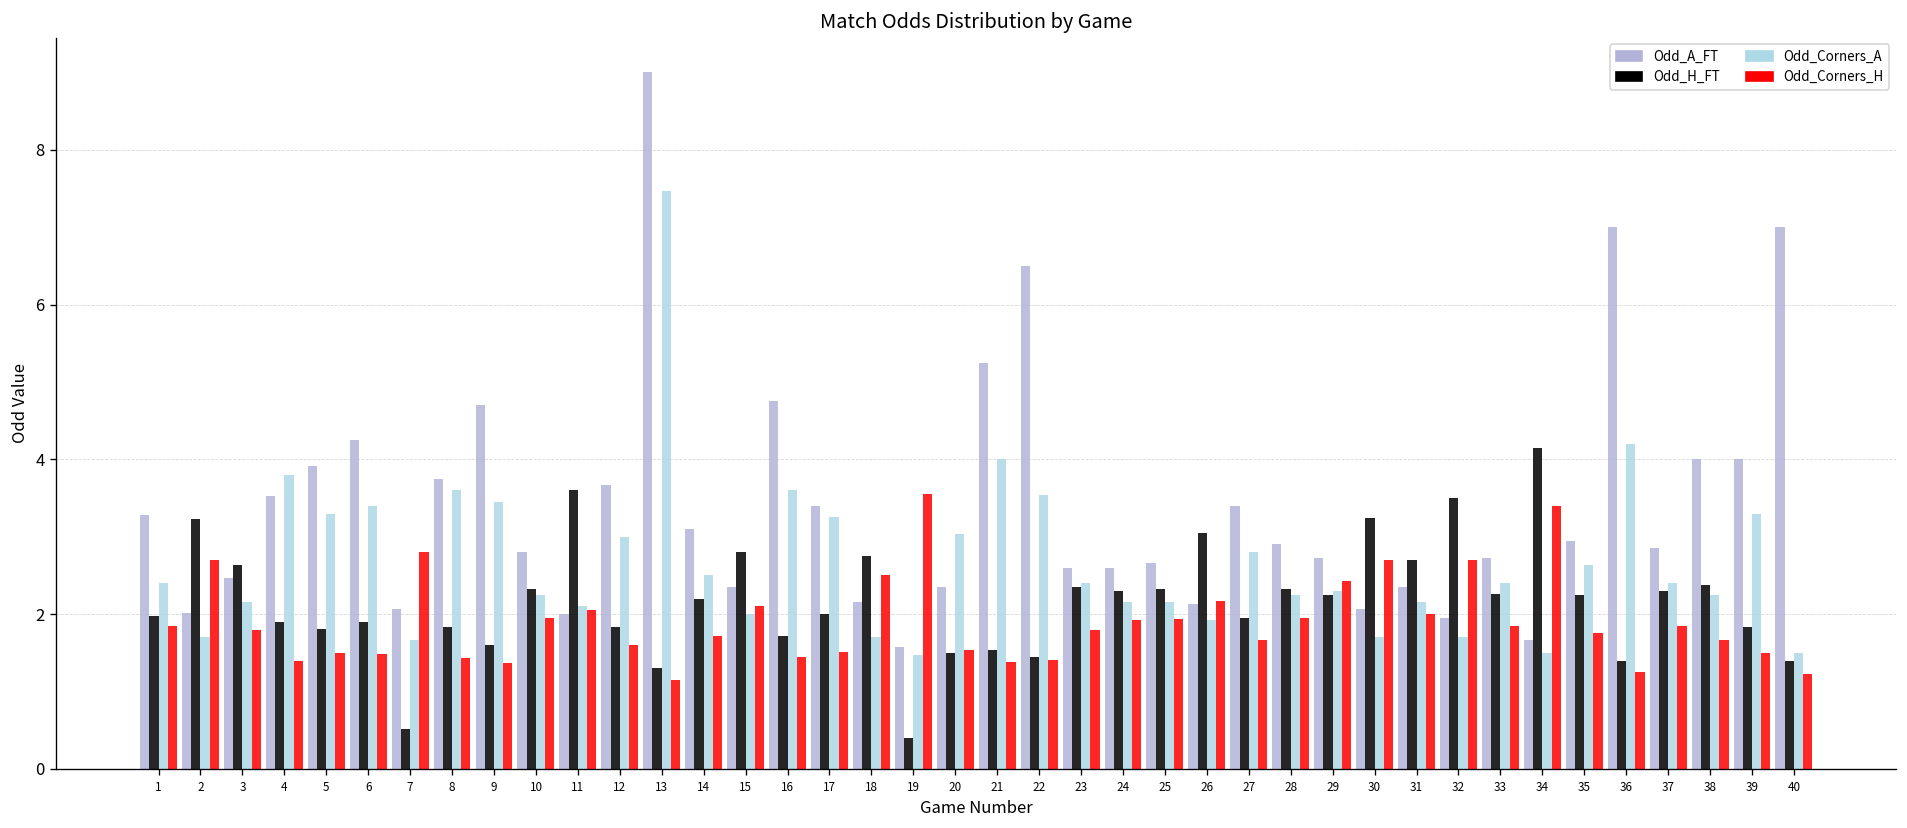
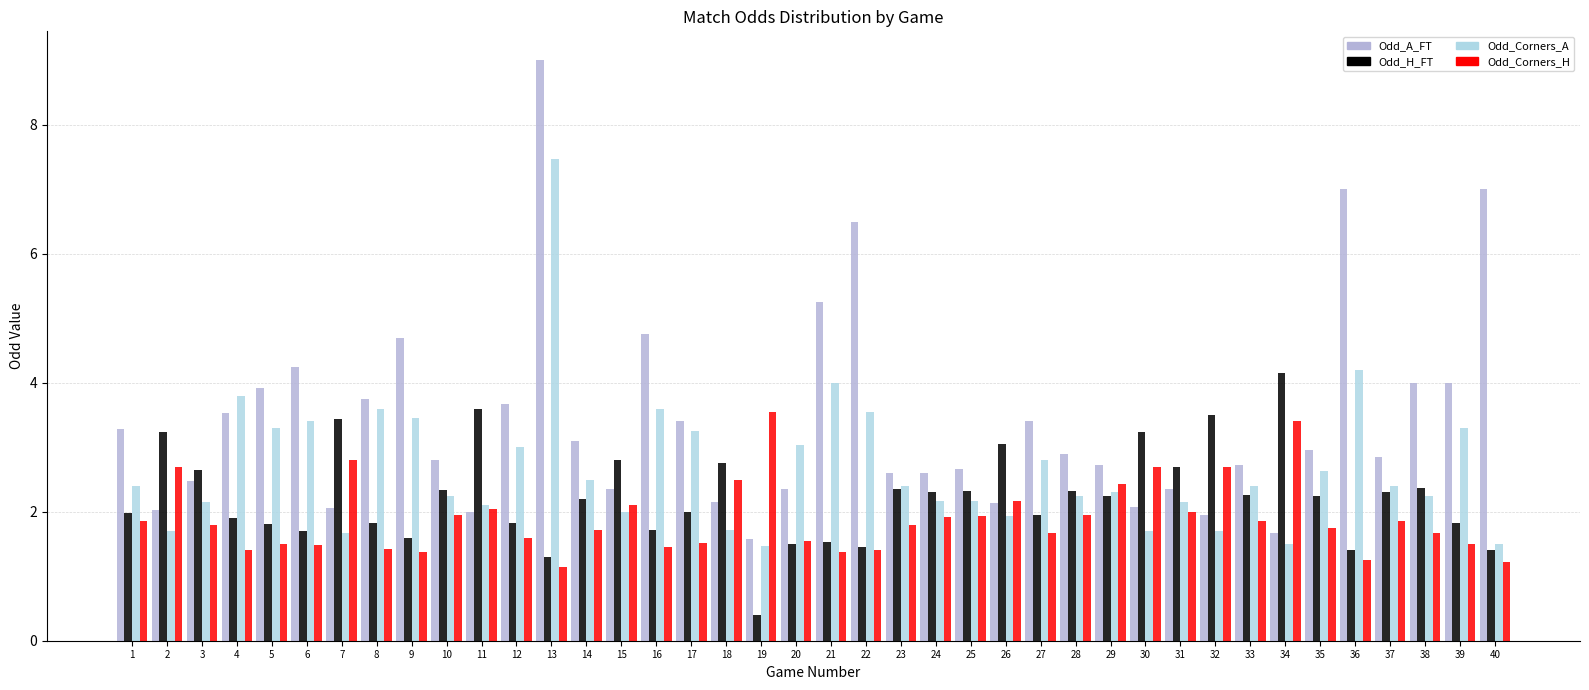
Odd_H_FT, 6: 1.9 -> 1.7
Odd_H_FT, 7: 0.5 -> 3.4
